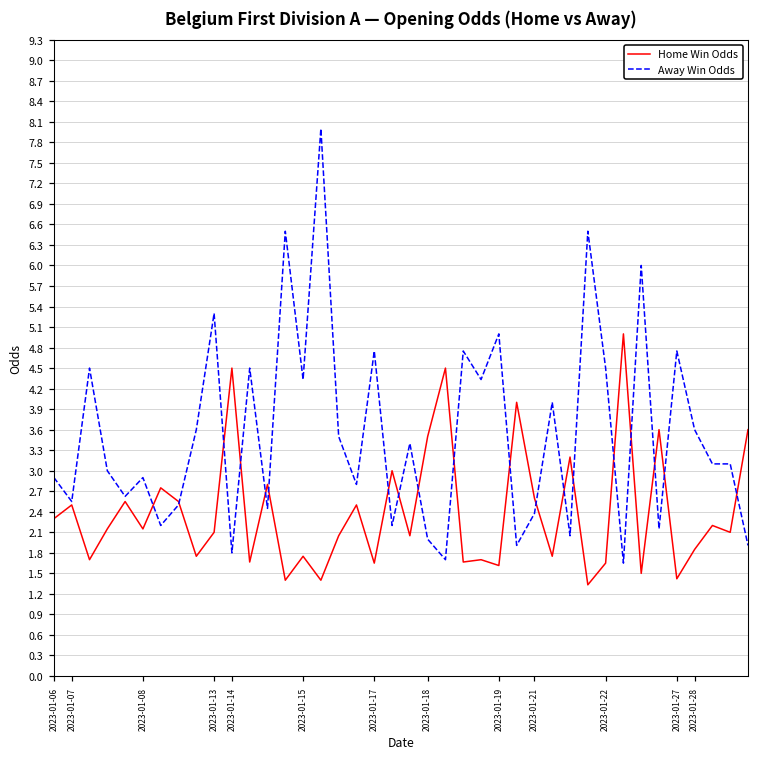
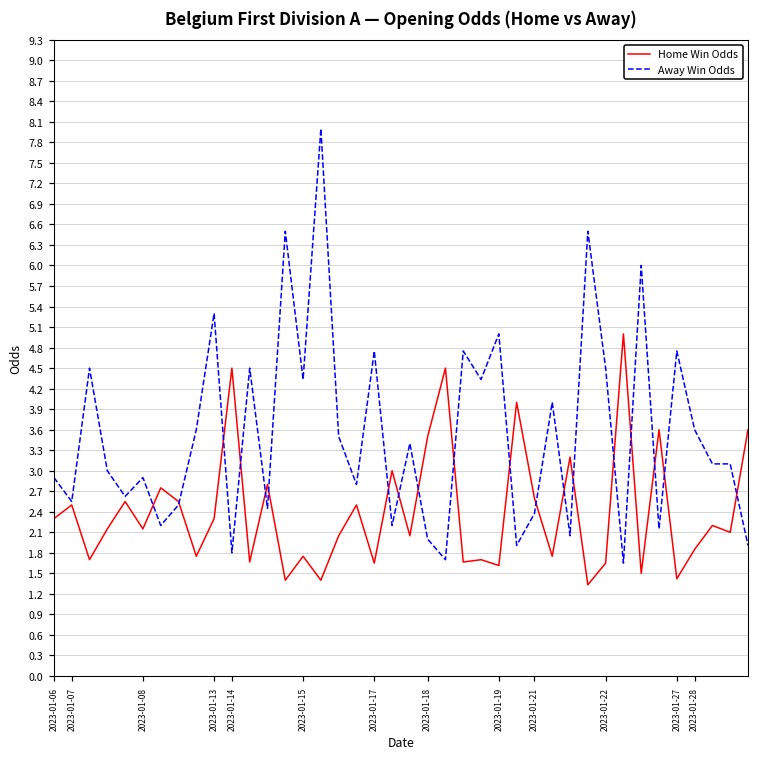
Home Win Odds, 2023-01-13: 2.1 -> 2.3
